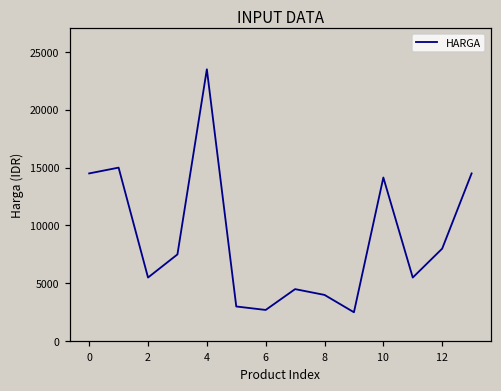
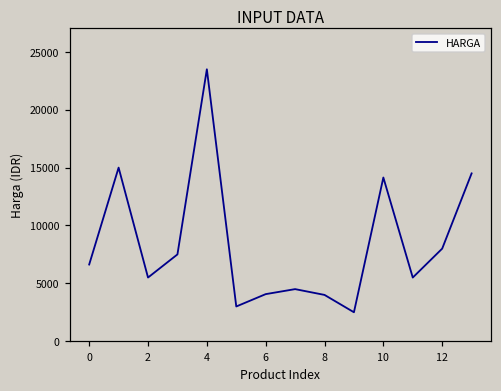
0: 14500 -> 6600
6: 2700 -> 4100
